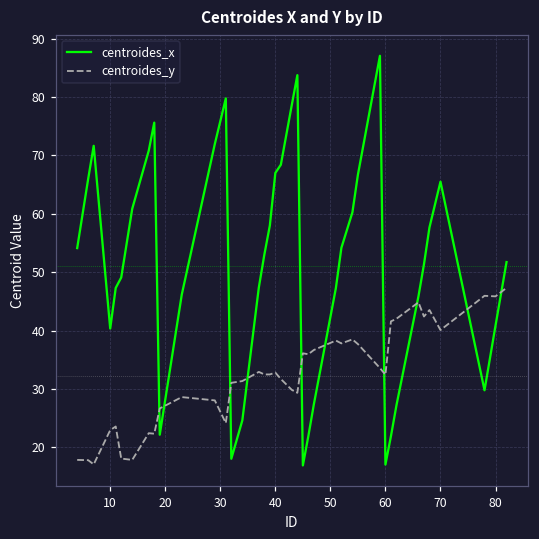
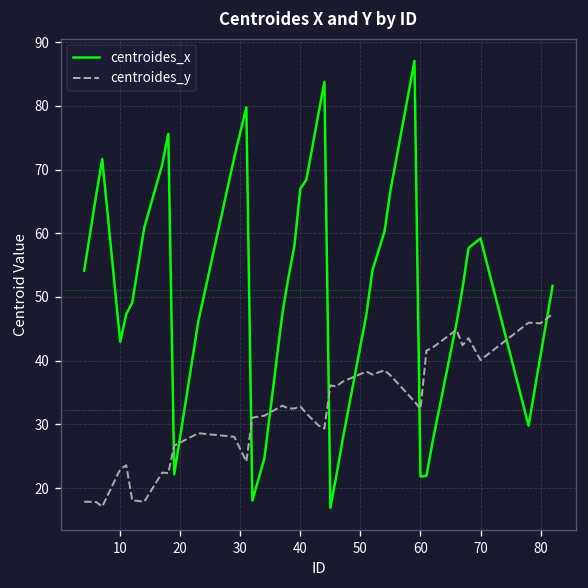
centroides_x, 10: 40 -> 43
centroides_x, 60: 17 -> 22
centroides_x, 70: 66 -> 59
